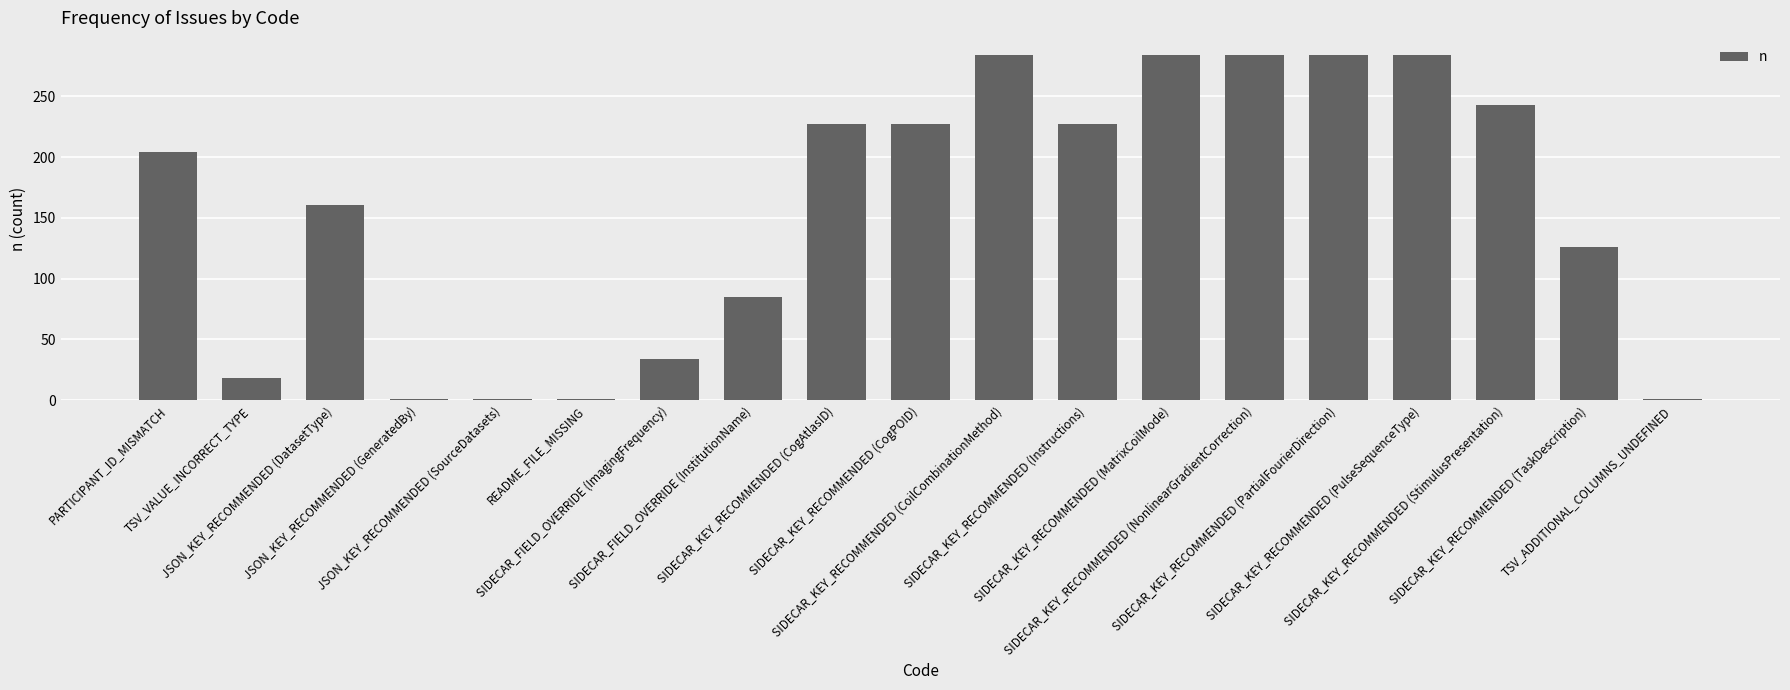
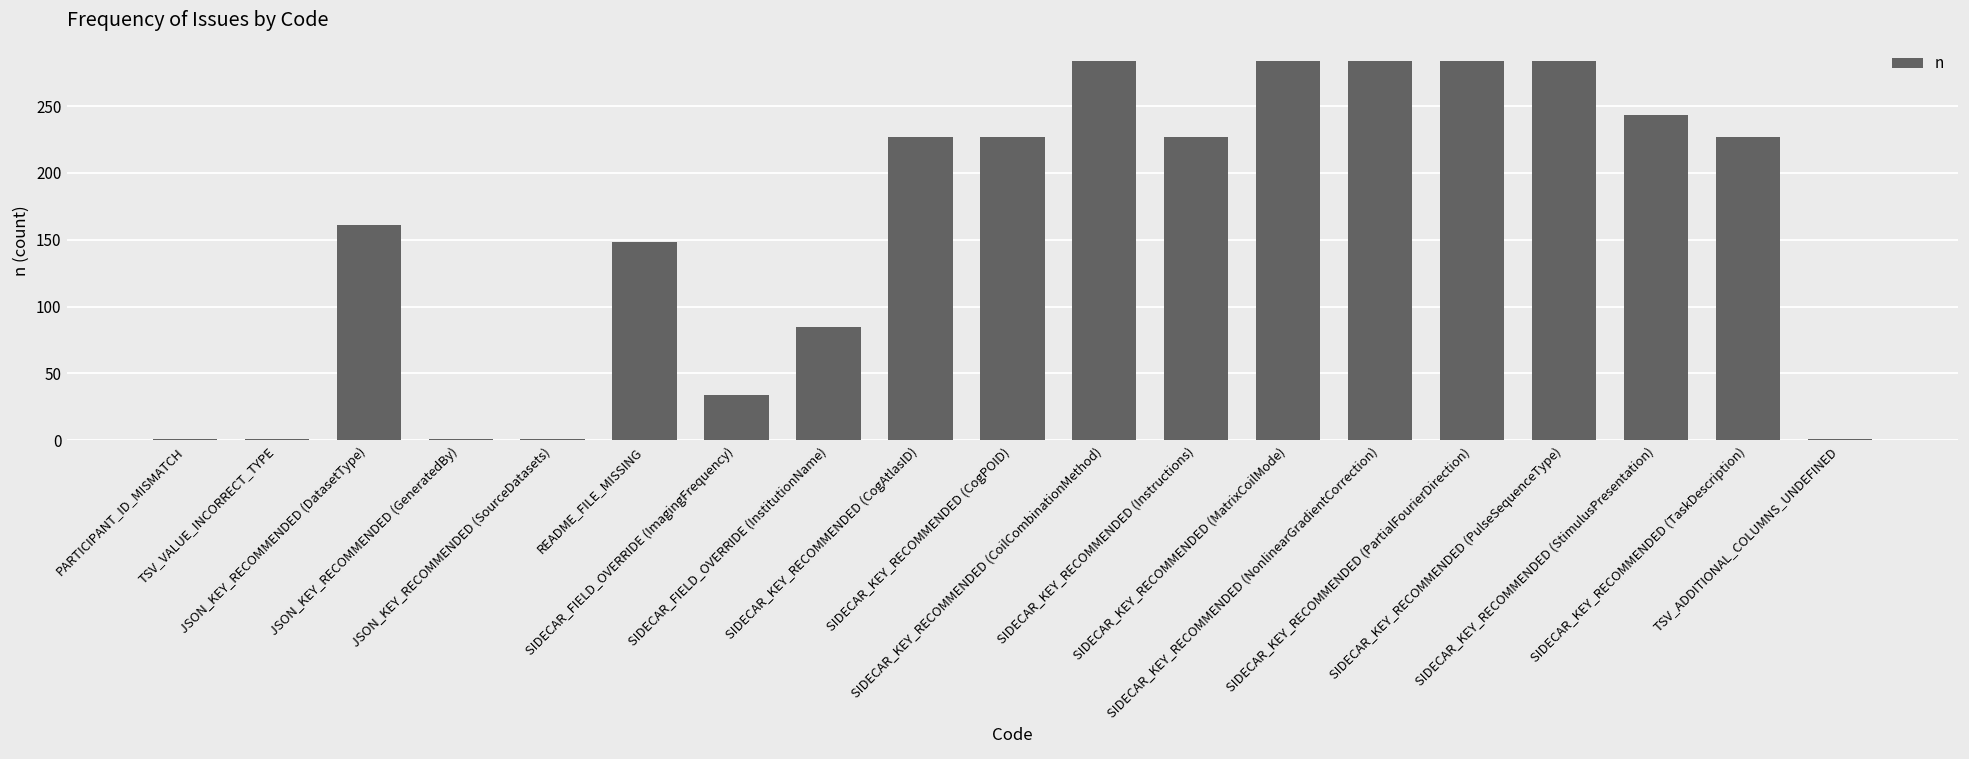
PARTICIPANT_ID_MISMATCH: 204 -> 1
TSV_VALUE_INCORRECT_TYPE: 18 -> 1
README_FILE_MISSING: 1 -> 148
SIDECAR_KEY_RECOMMENDED (TaskDescription): 126 -> 227
